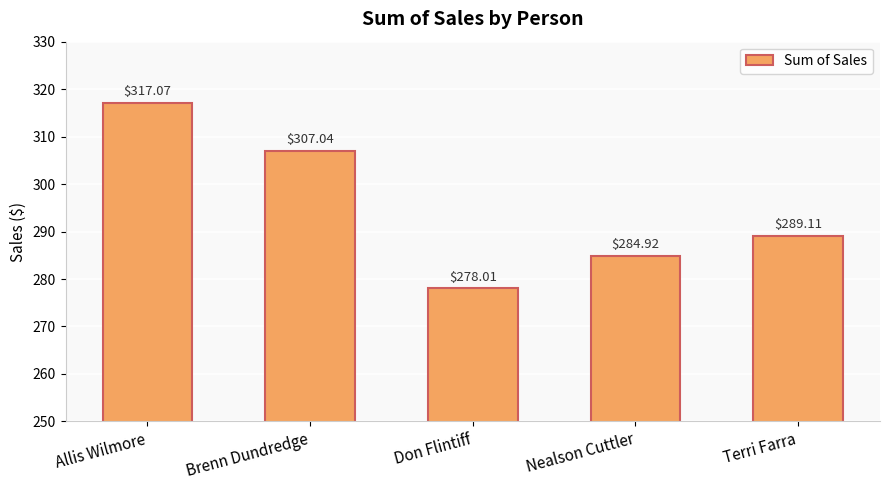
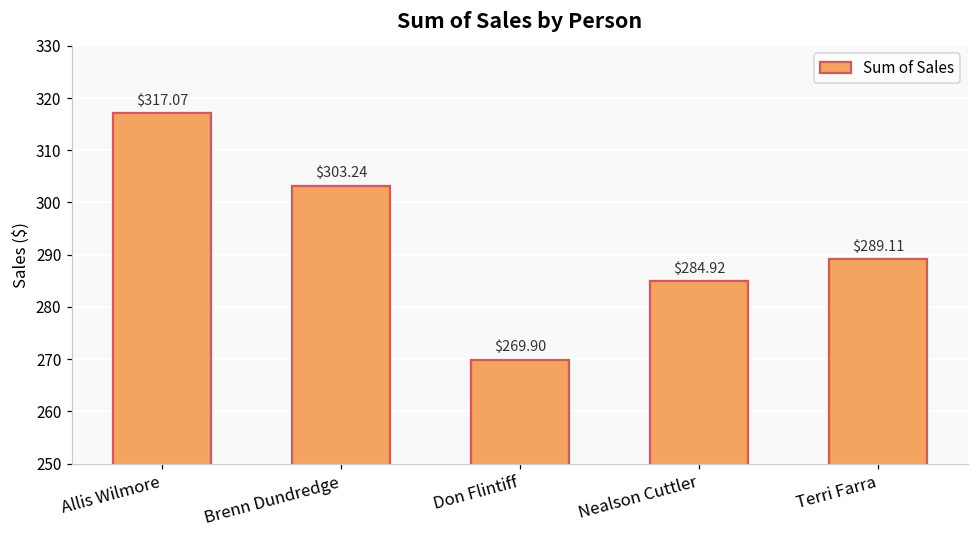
Brenn Dundredge: $307.04 -> $303.24
Don Flintiff: $278.01 -> $269.90
